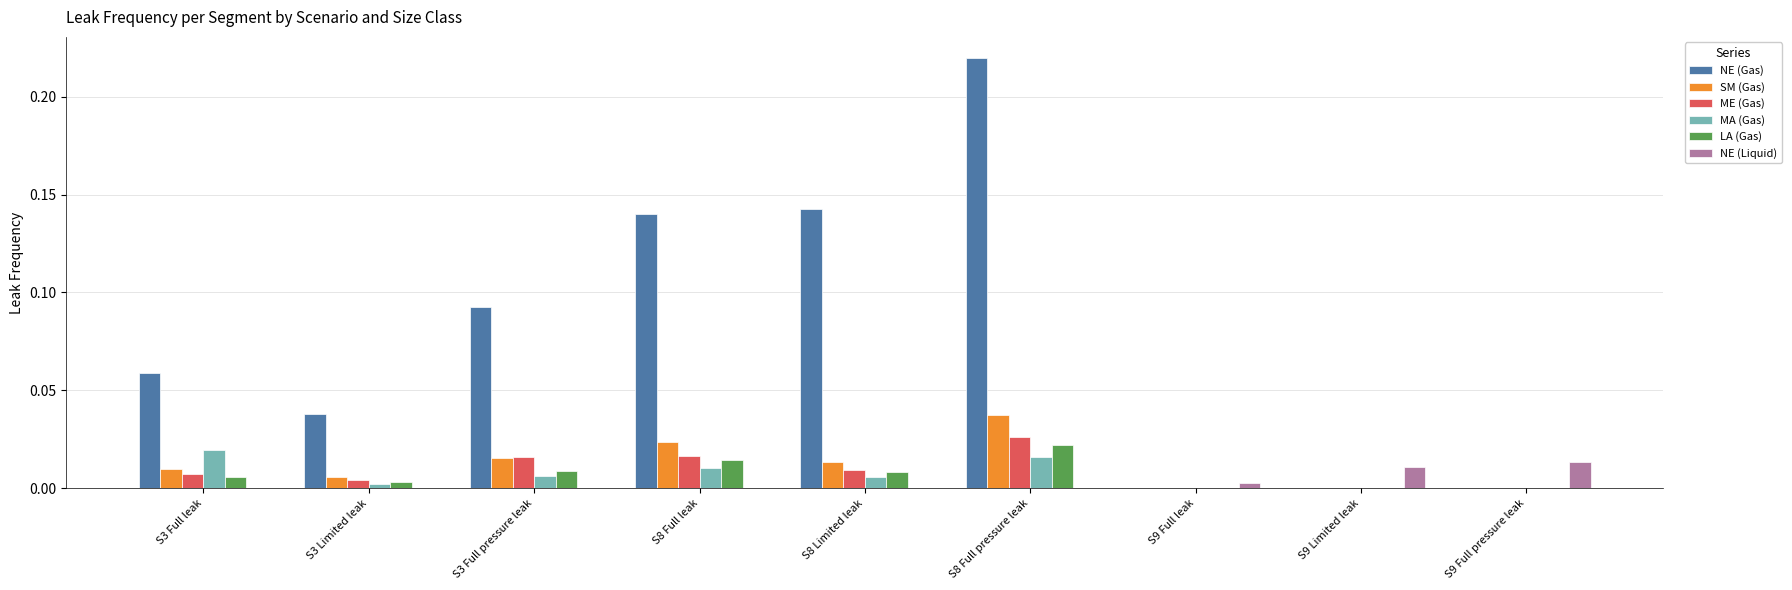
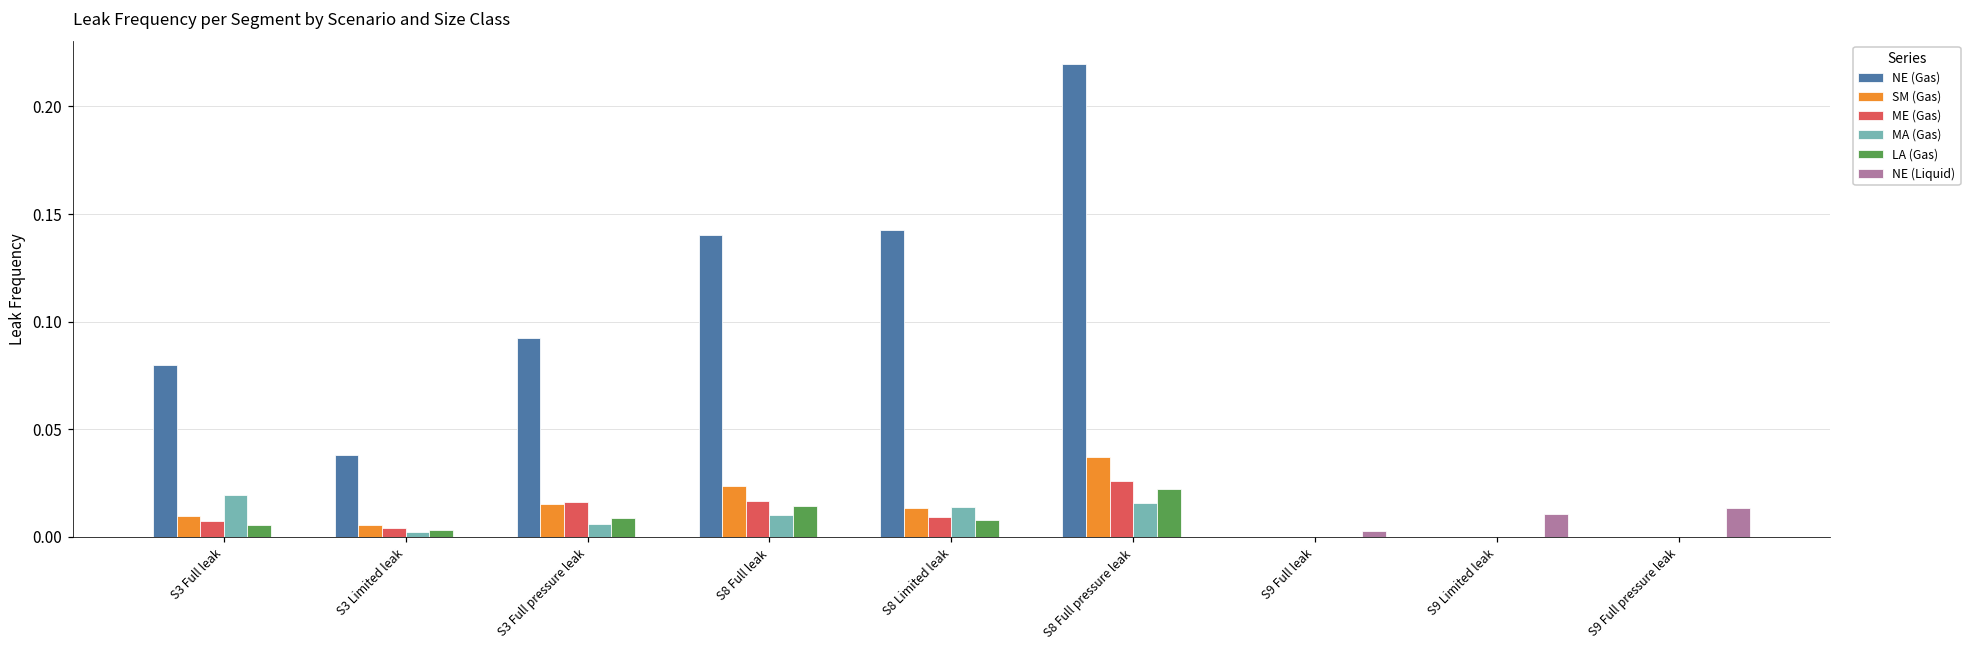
NE (Gas), S3 Full leak: 0.059 -> 0.080
MA (Gas), S8 Limited leak: 0.006 -> 0.014
